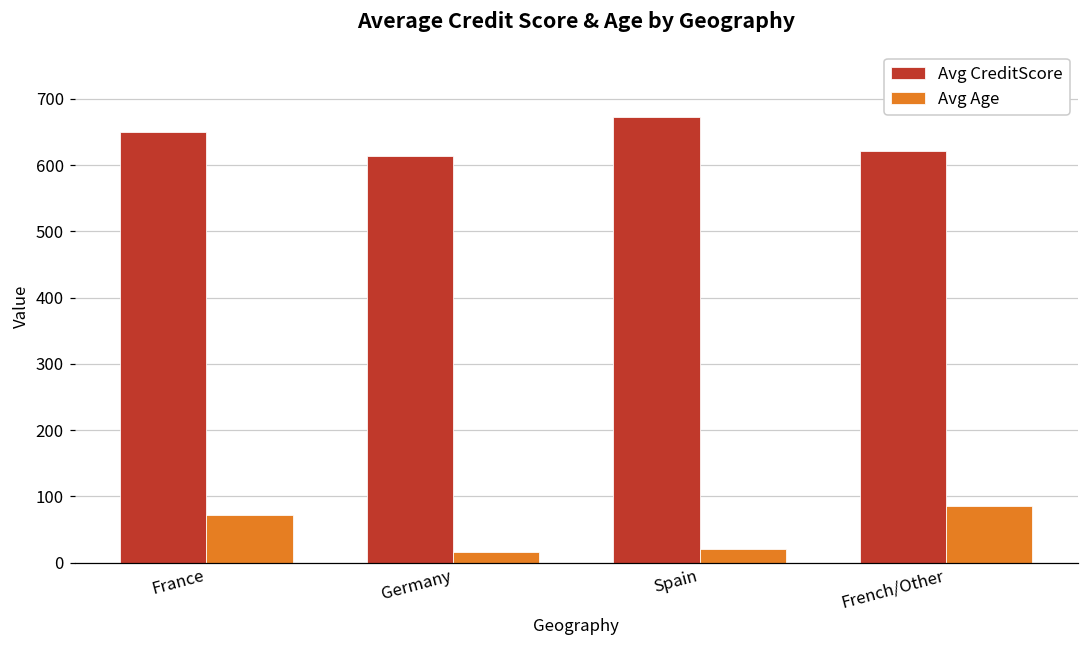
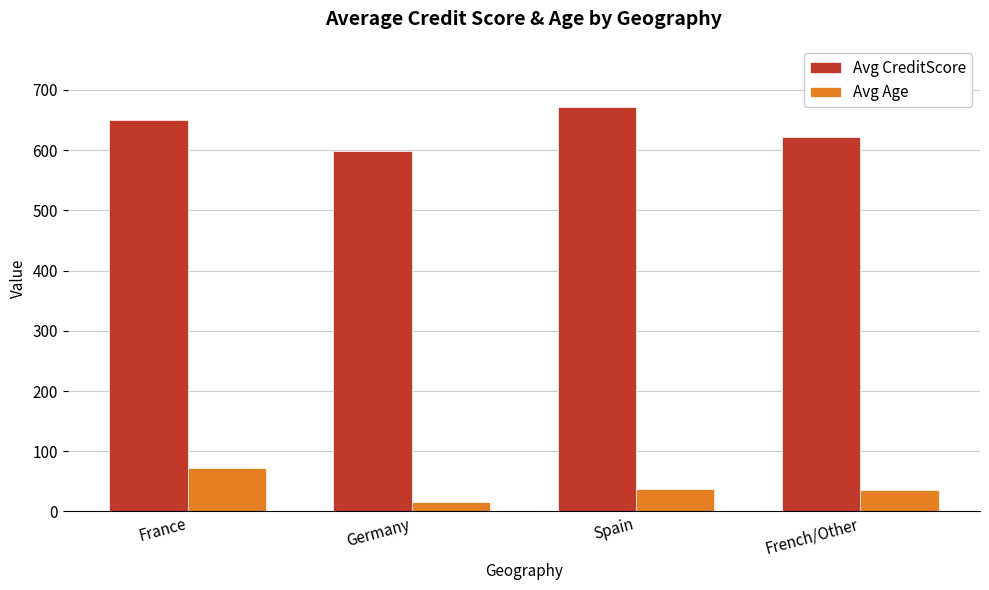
Avg CreditScore, Germany: 610 -> 600
Avg Age, Spain: 20 -> 40
Avg Age, French/Other: 80 -> 30
